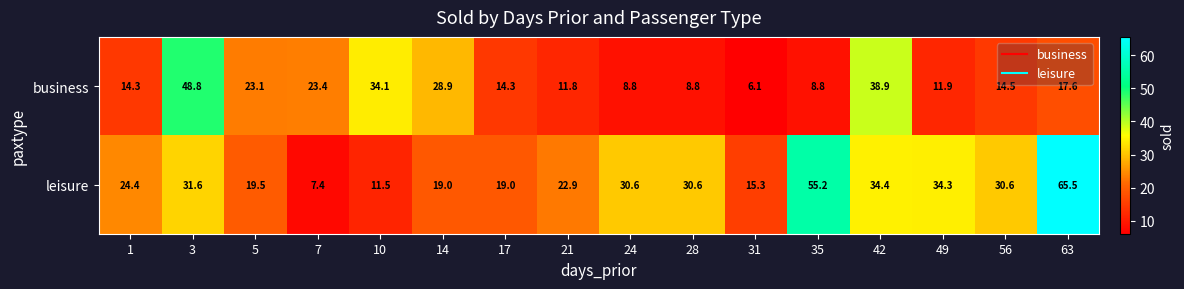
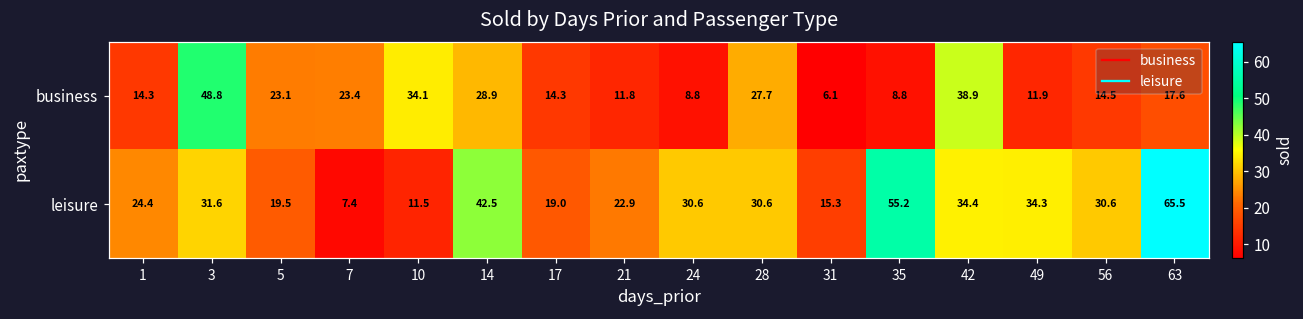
business, 28: 8.8 -> 27.7
leisure, 14: 19.0 -> 42.5
